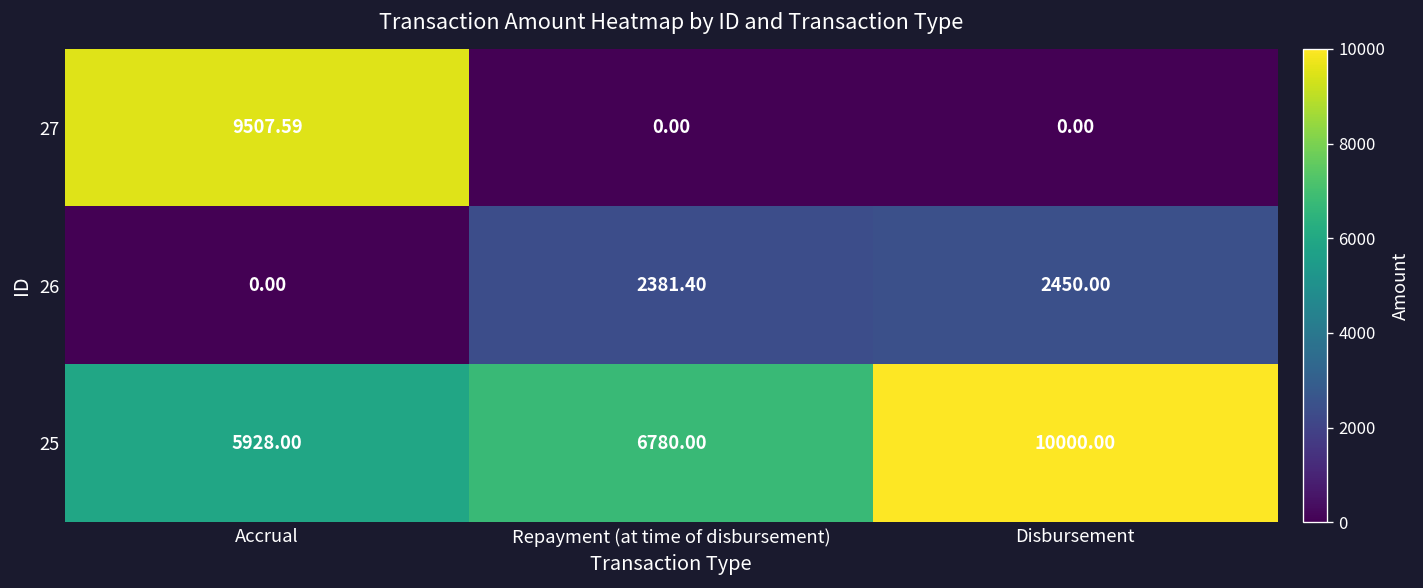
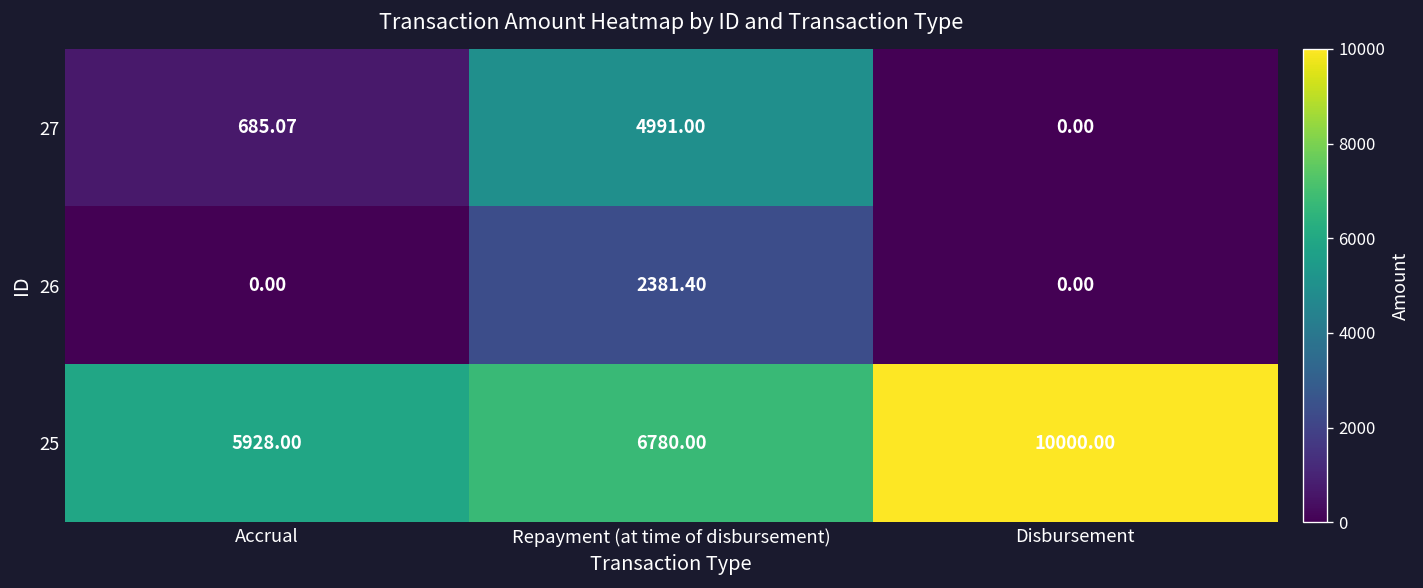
27, Accrual: 9507.59 -> 685.07
27, Repayment (at time of disbursement): 0.00 -> 4991.00
26, Disbursement: 2450.00 -> 0.00
